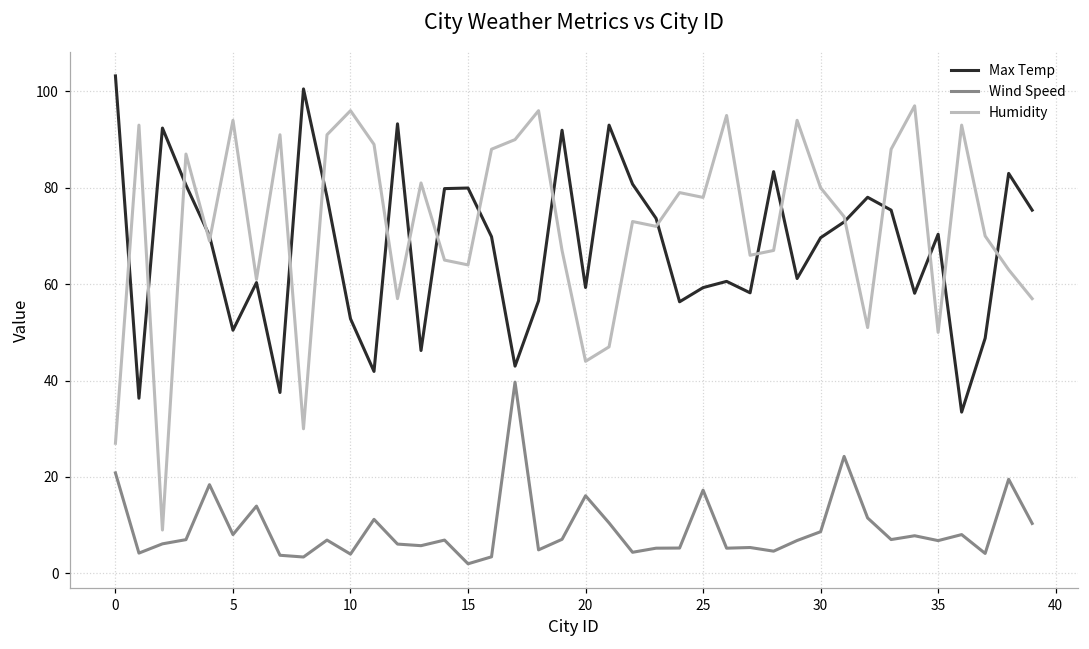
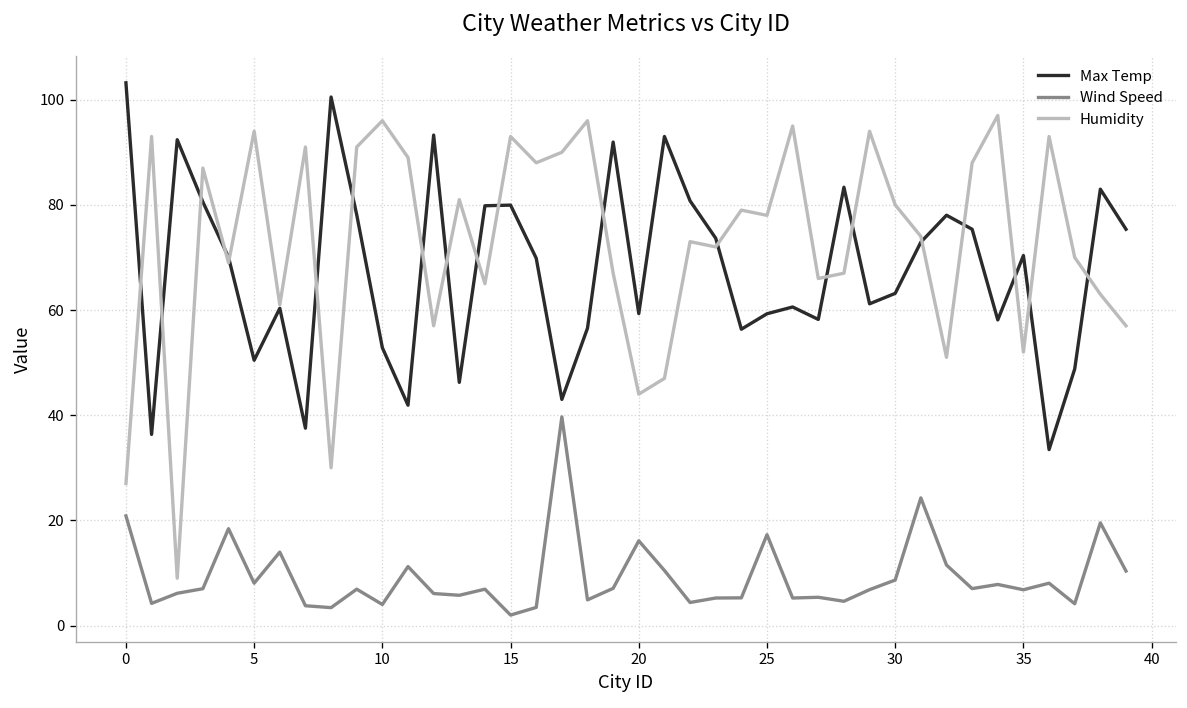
Humidity, 15: 64 -> 93
Max Temp, 30: 70 -> 63
Humidity, 35: 50 -> 52
